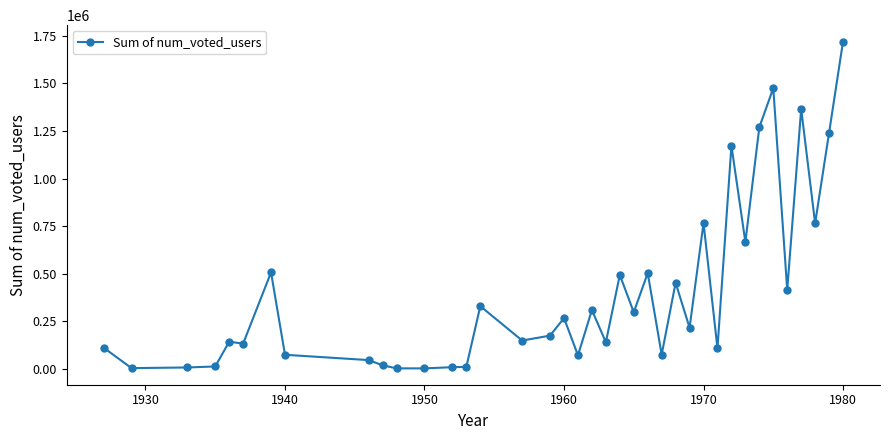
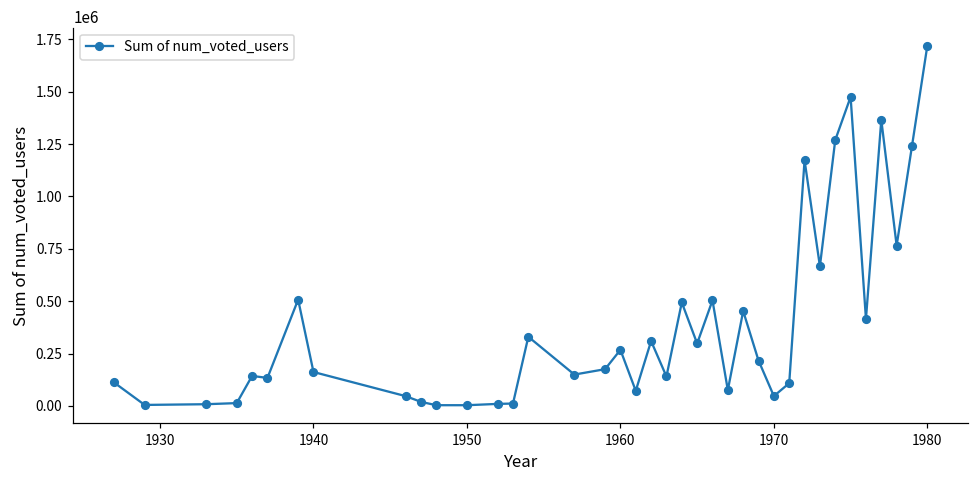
1940: 70000 -> 160000
1970: 770000 -> 50000
